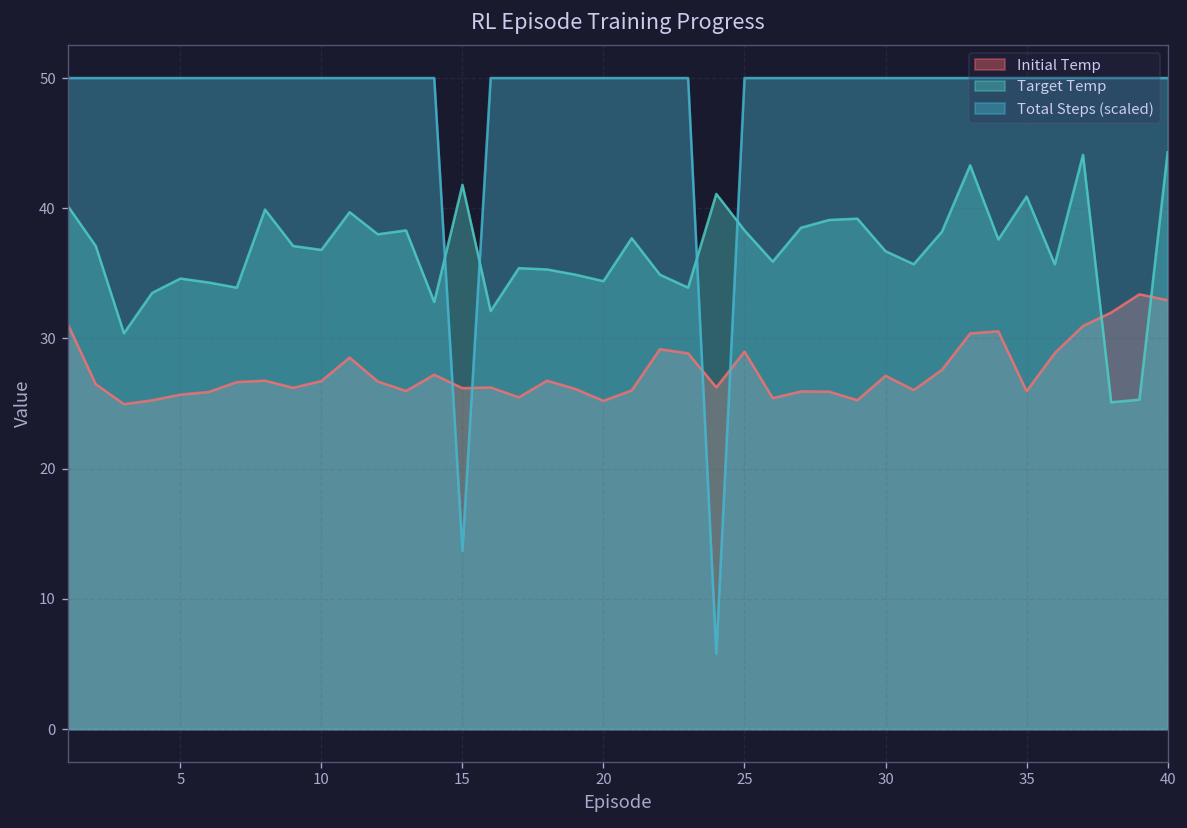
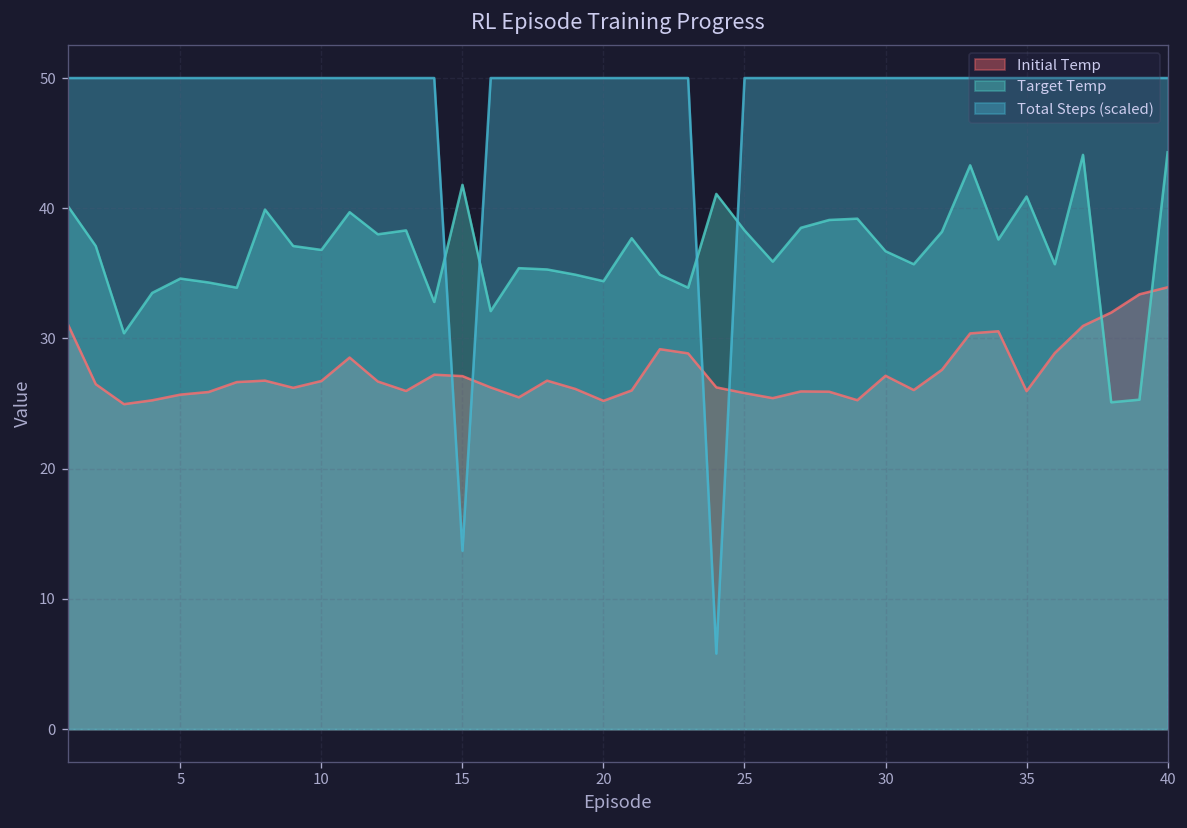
Initial Temp, 15: 26.2 -> 27.1
Initial Temp, 25: 29.0 -> 25.8
Initial Temp, 40: 32.9 -> 33.9
